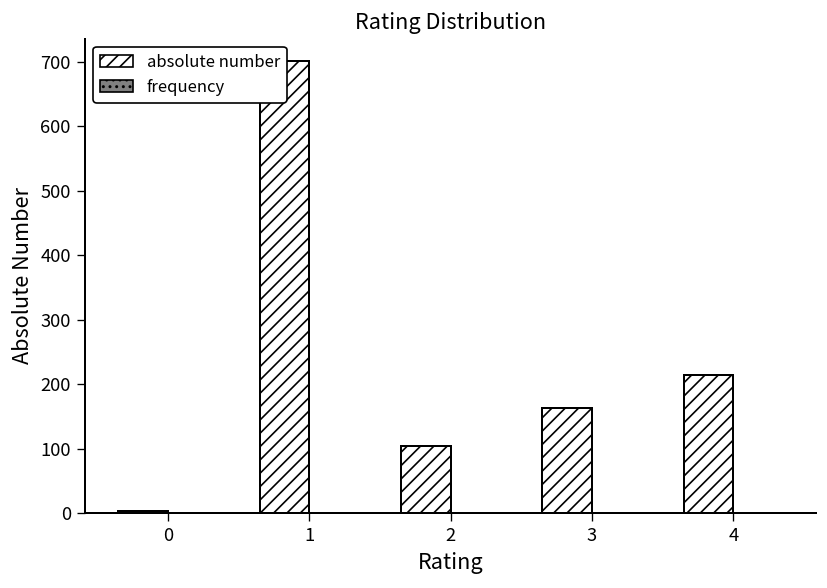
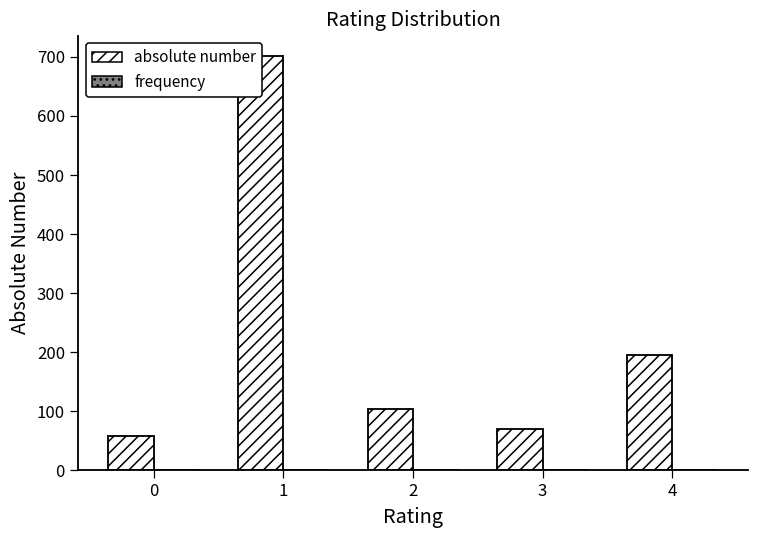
absolute number, 0: 0 -> 60
absolute number, 3: 160 -> 70
absolute number, 4: 210 -> 200
